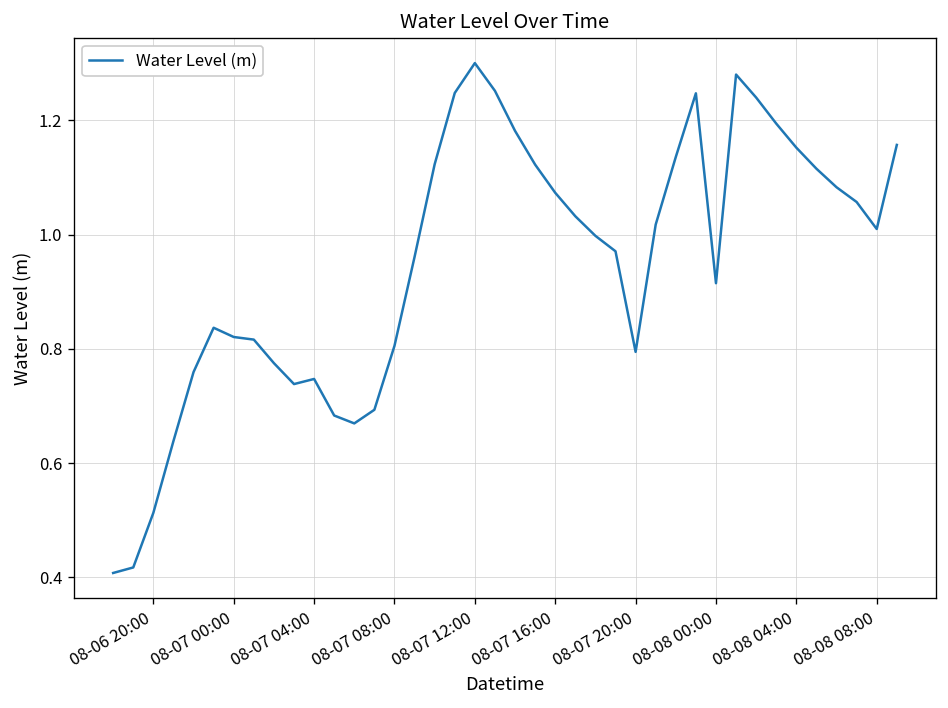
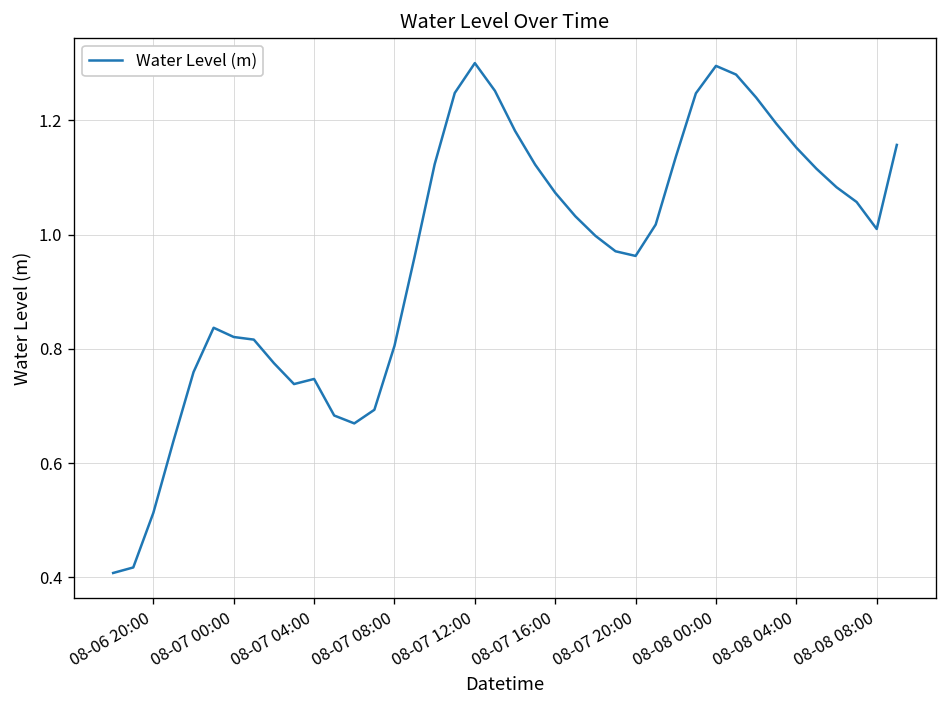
08-07 20:00: 0.79 -> 0.96
08-08 00:00: 0.92 -> 1.30
